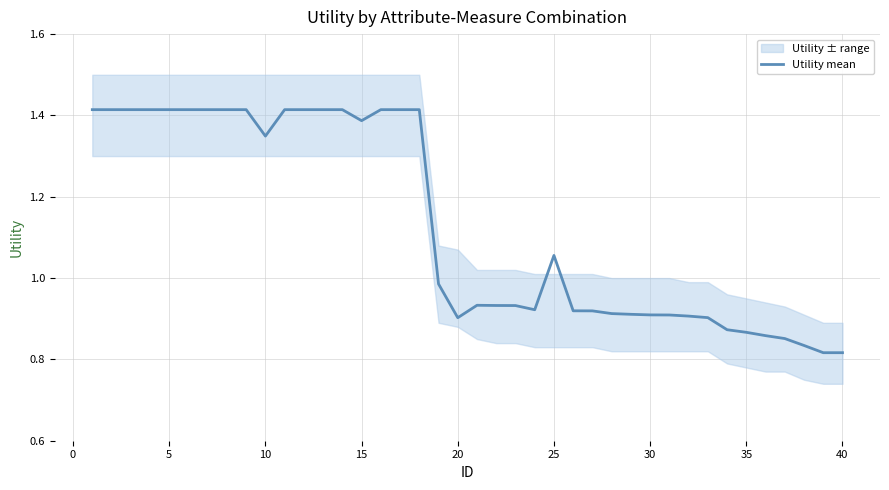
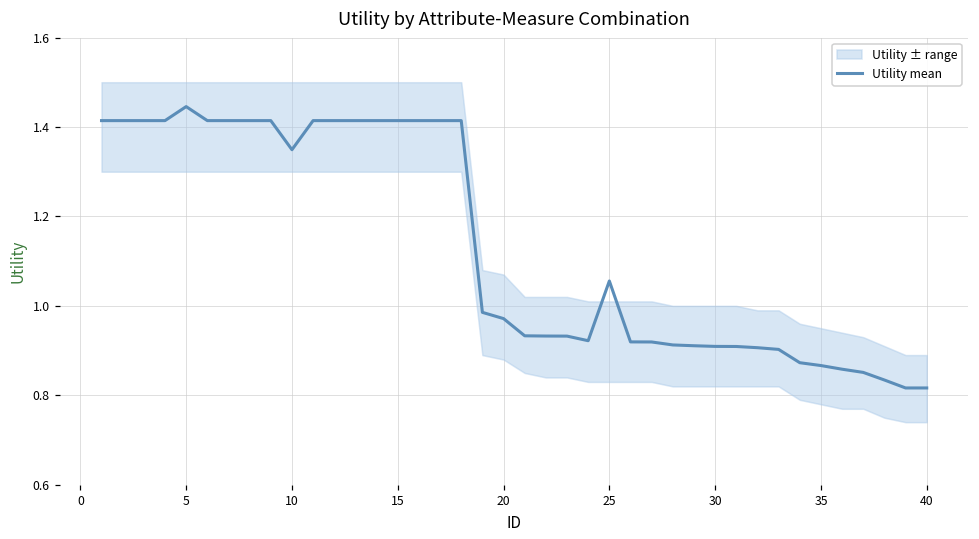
Utility mean, 5: 1.41 -> 1.45
Utility mean, 15: 1.39 -> 1.41
Utility mean, 20: 0.90 -> 0.97
